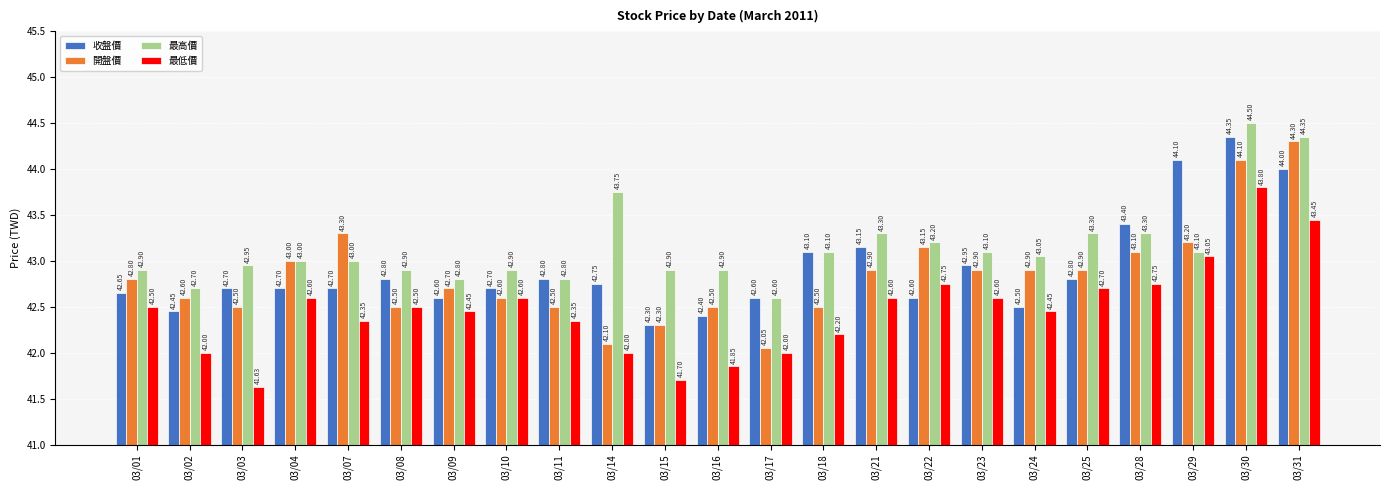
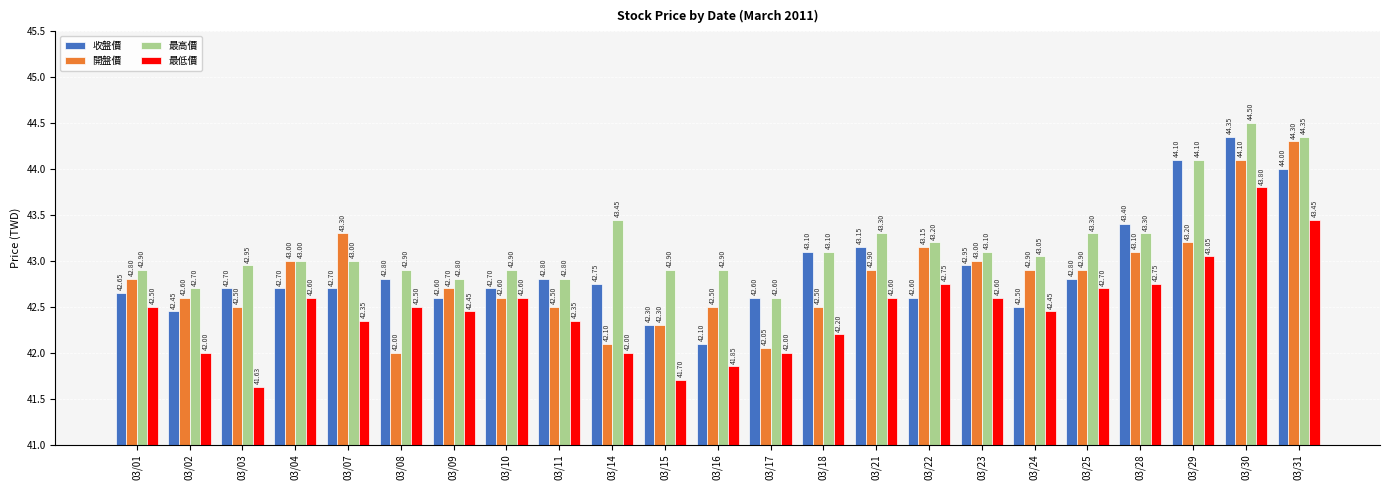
開盤價, 03/08: 42.50 -> 42.00
最高價, 03/14: 43.75 -> 43.45
收盤價, 03/16: 42.40 -> 42.10
開盤價, 03/23: 42.90 -> 43.00
最高價, 03/29: 43.10 -> 44.10
